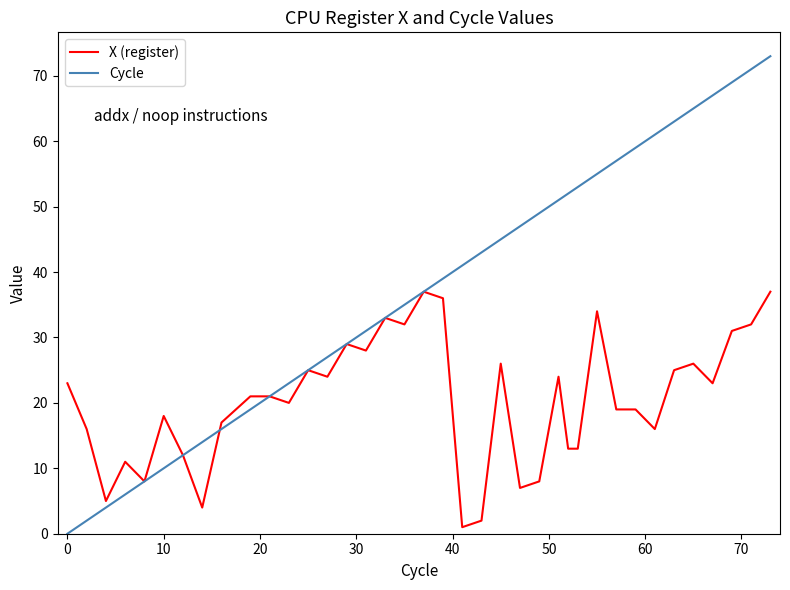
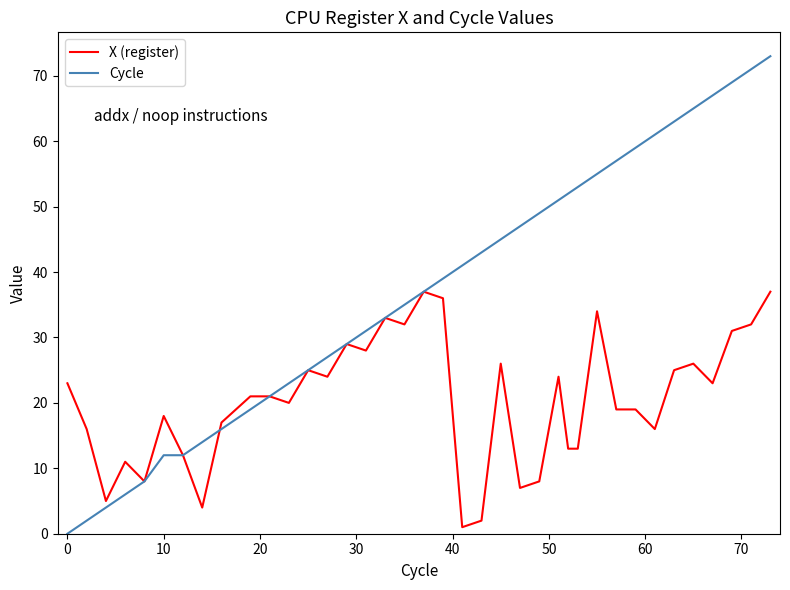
Cycle, 10: 10 -> 12
